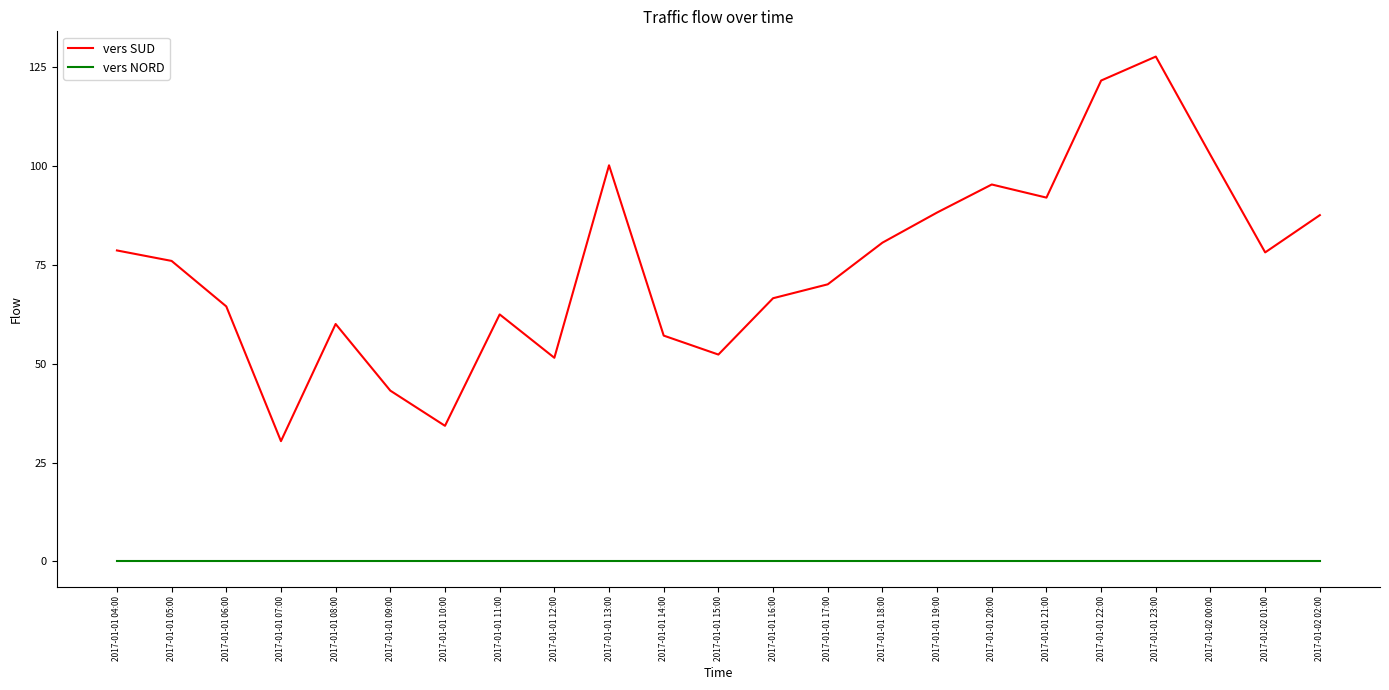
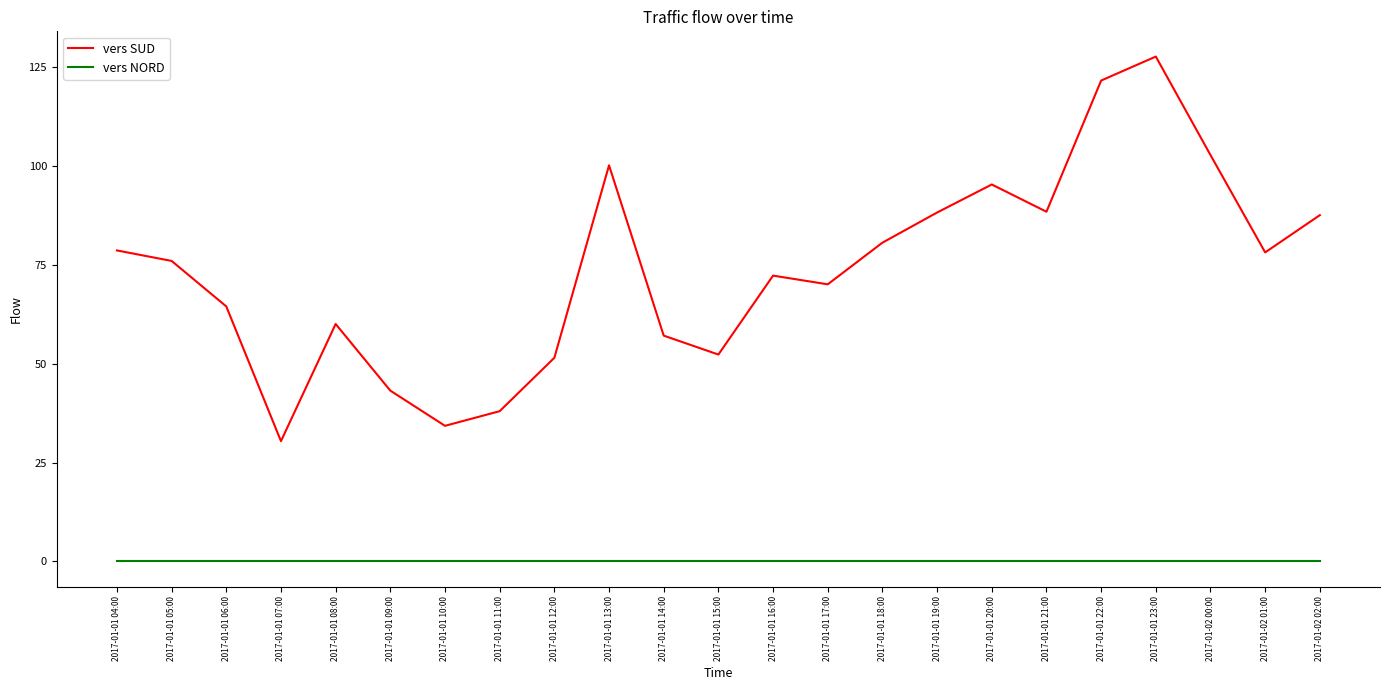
vers SUD, 2017-01-01 11:00: 62 -> 38
vers SUD, 2017-01-01 16:00: 67 -> 72
vers SUD, 2017-01-01 21:00: 92 -> 88
